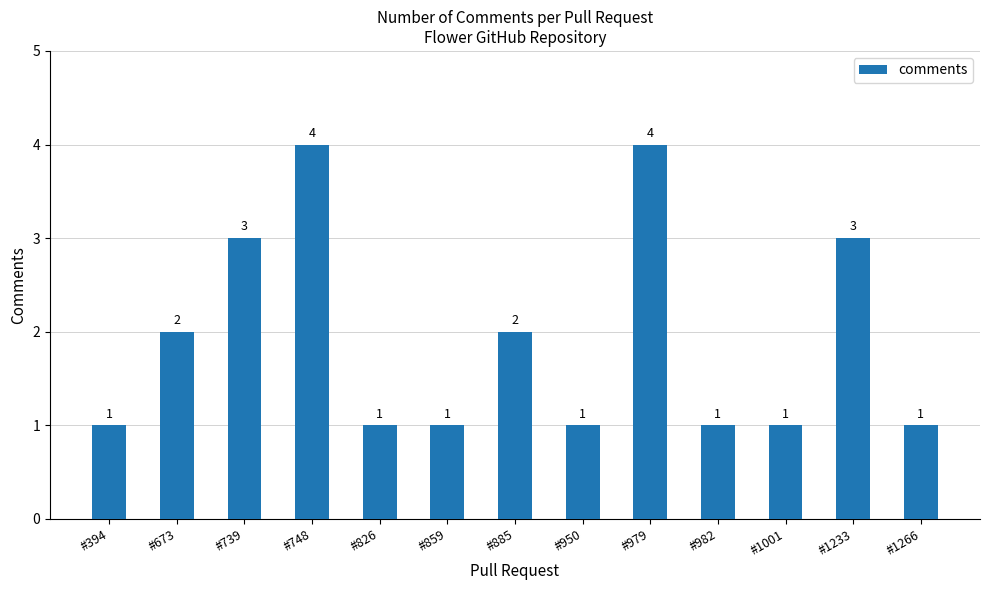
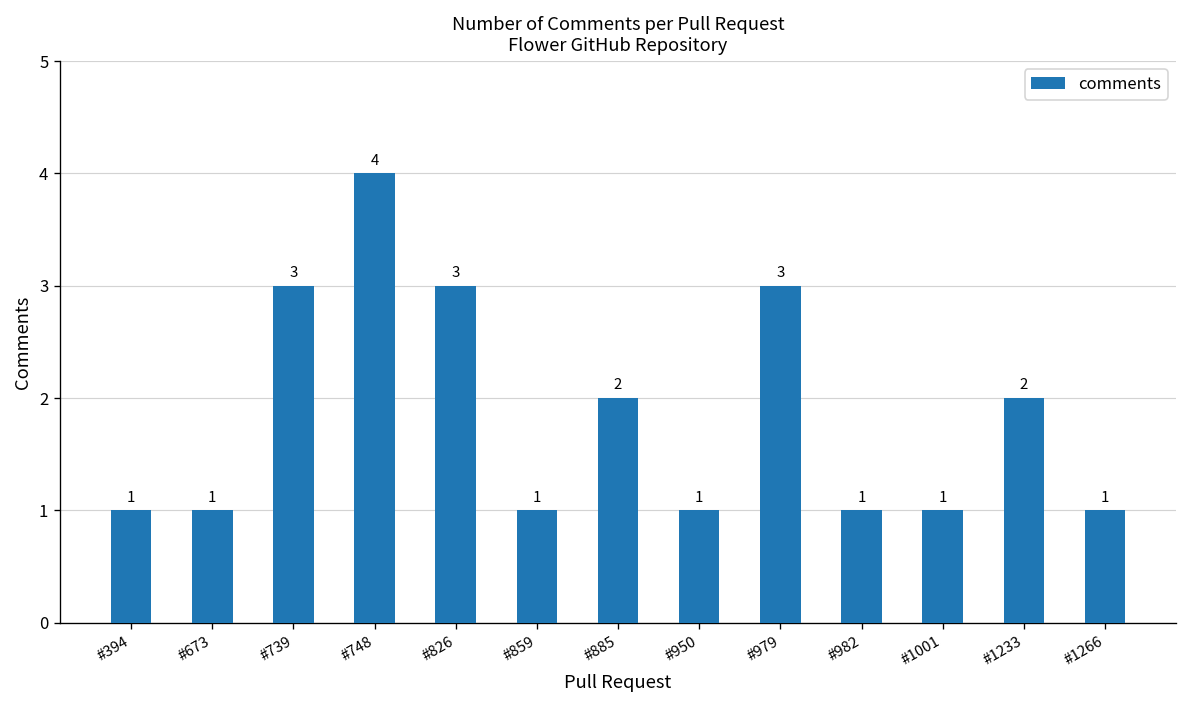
#673: 2 -> 1
#826: 1 -> 3
#979: 4 -> 3
#1233: 3 -> 2
